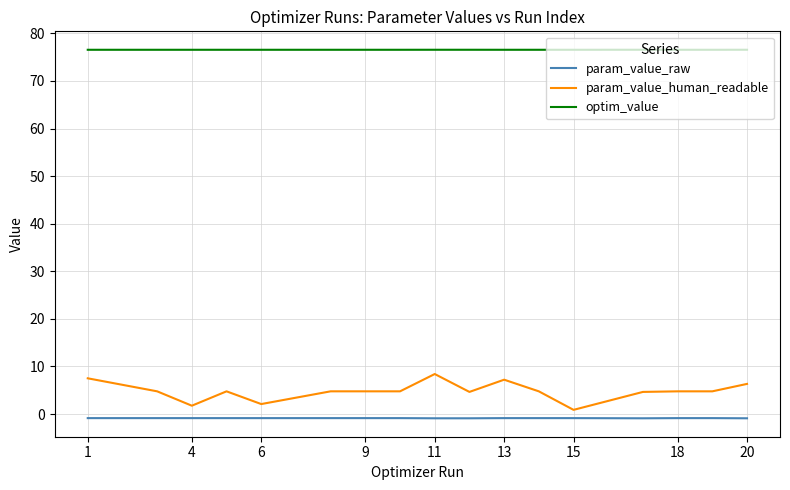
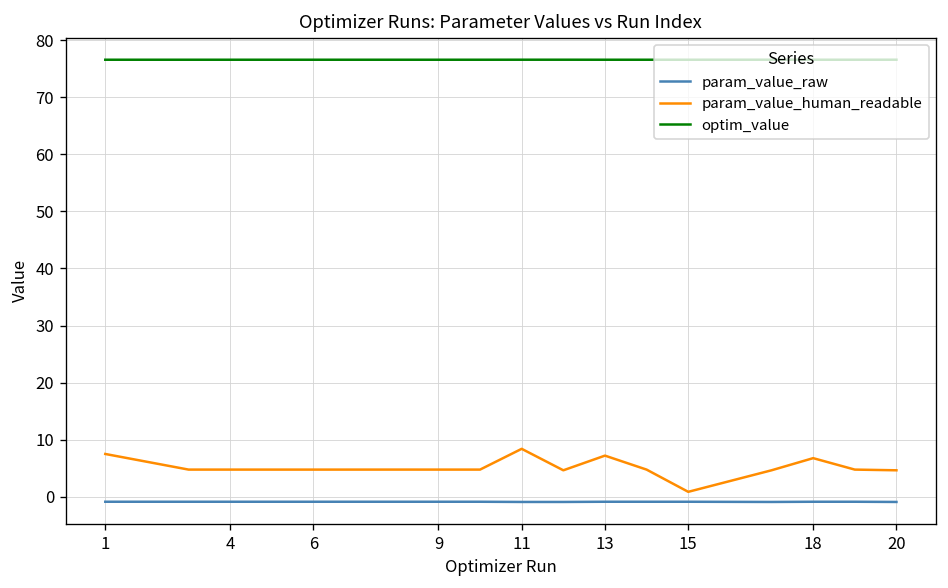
param_value_human_readable, 4: 2 -> 5
param_value_human_readable, 6: 2 -> 5
param_value_human_readable, 18: 5 -> 7
param_value_human_readable, 20: 6 -> 5
